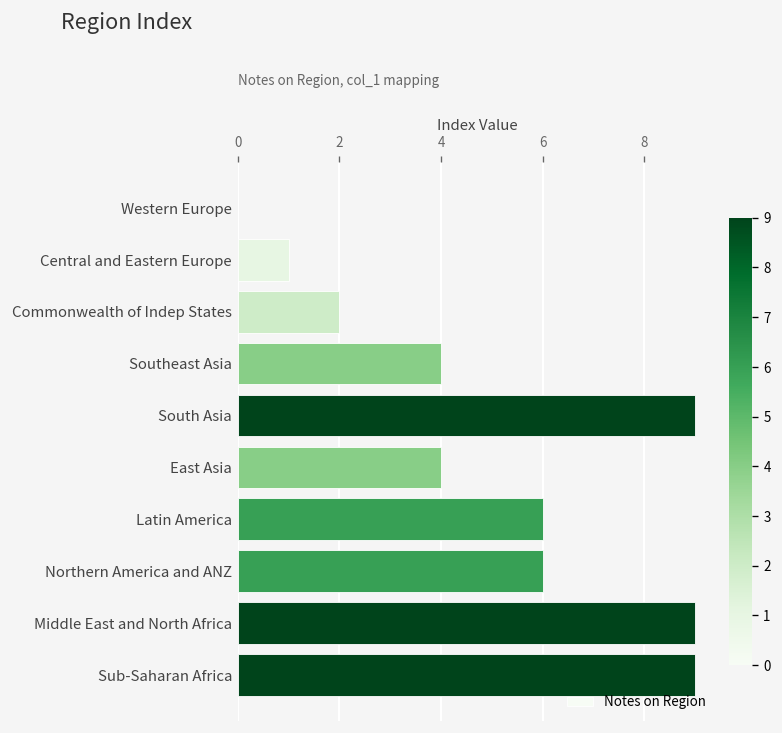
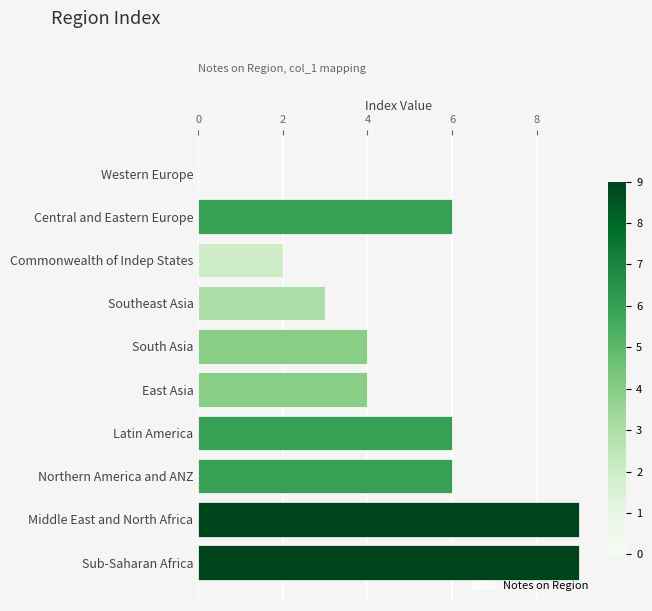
Central and Eastern Europe: 1 -> 6
Southeast Asia: 4 -> 3
South Asia: 9 -> 4
